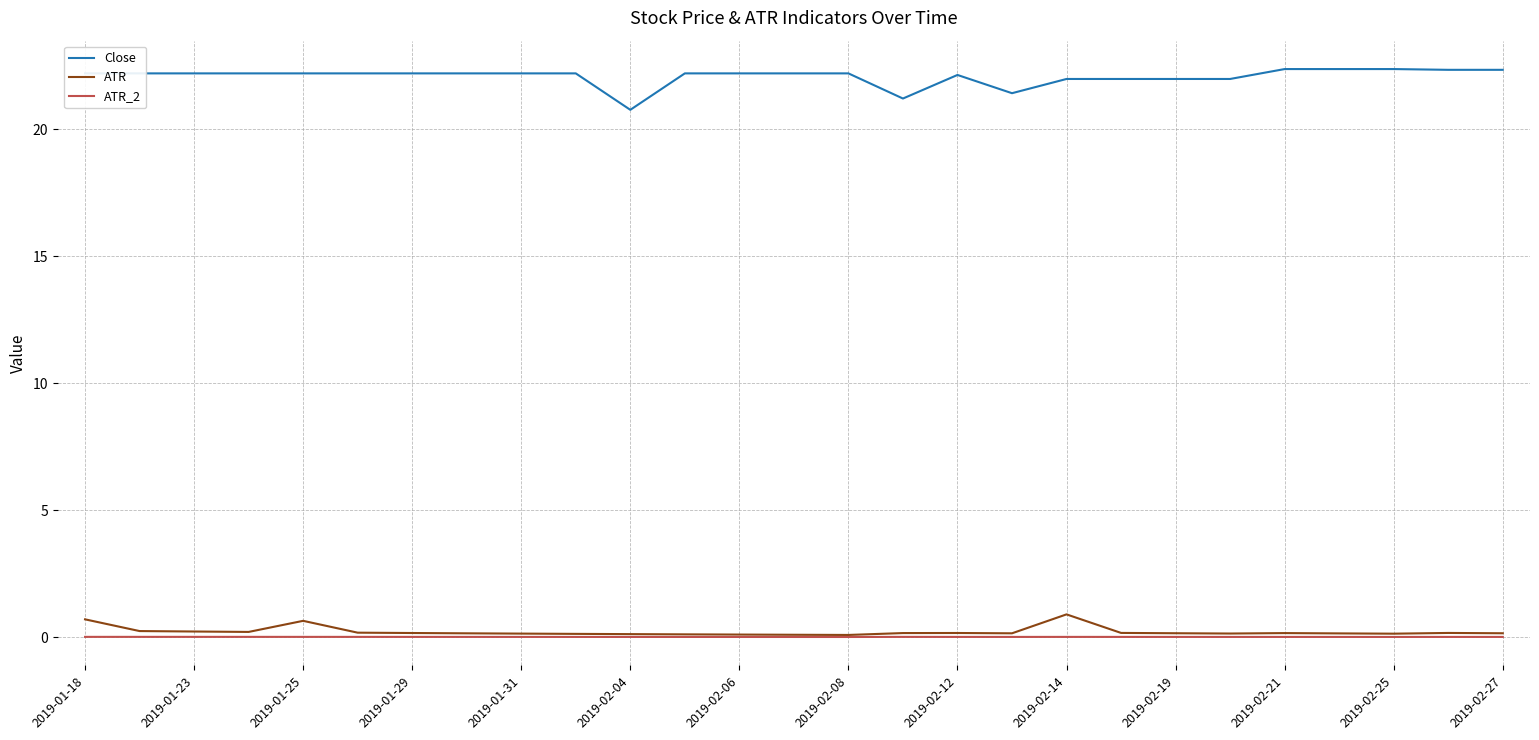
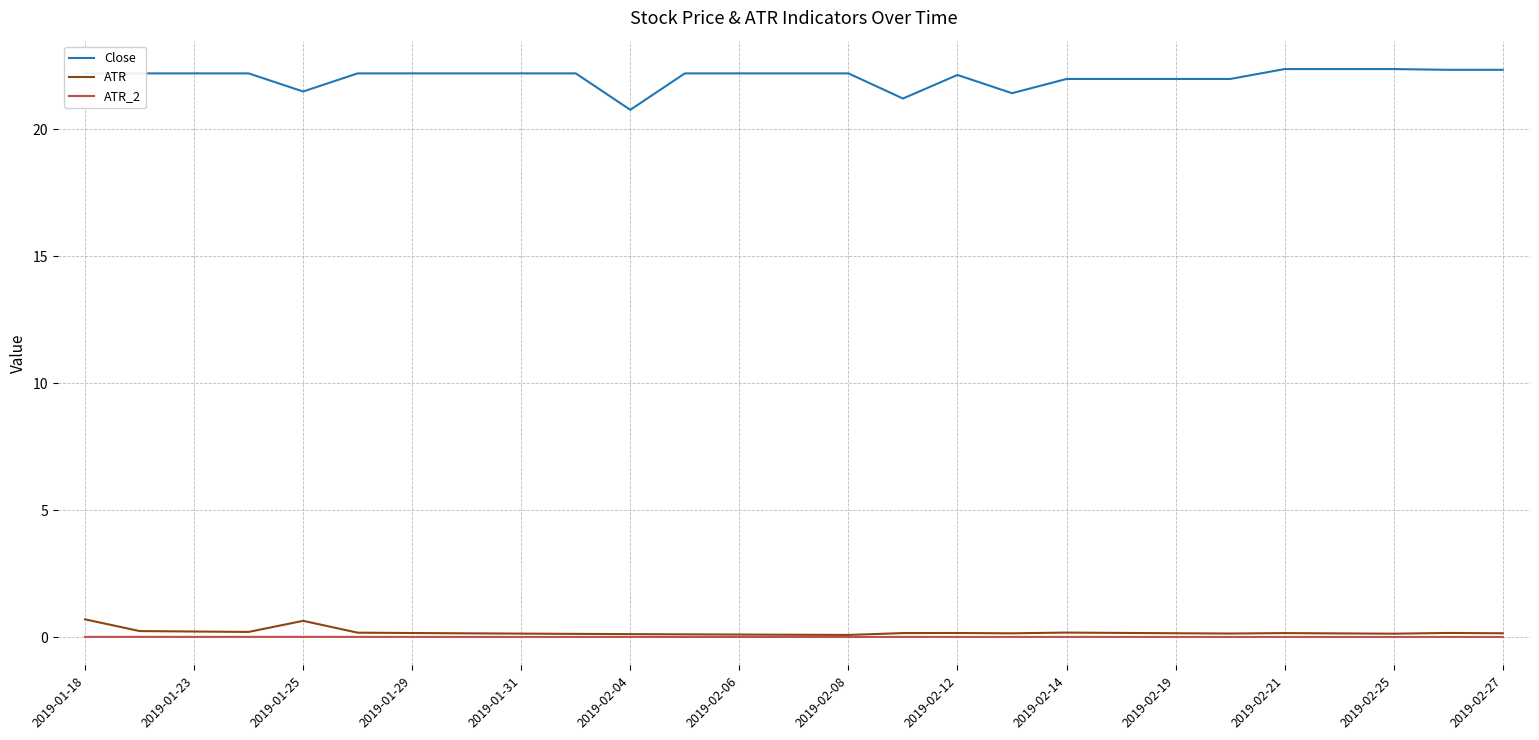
Close, 2019-01-25: 22.2 -> 21.5
ATR, 2019-02-14: 0.9 -> 0.2
